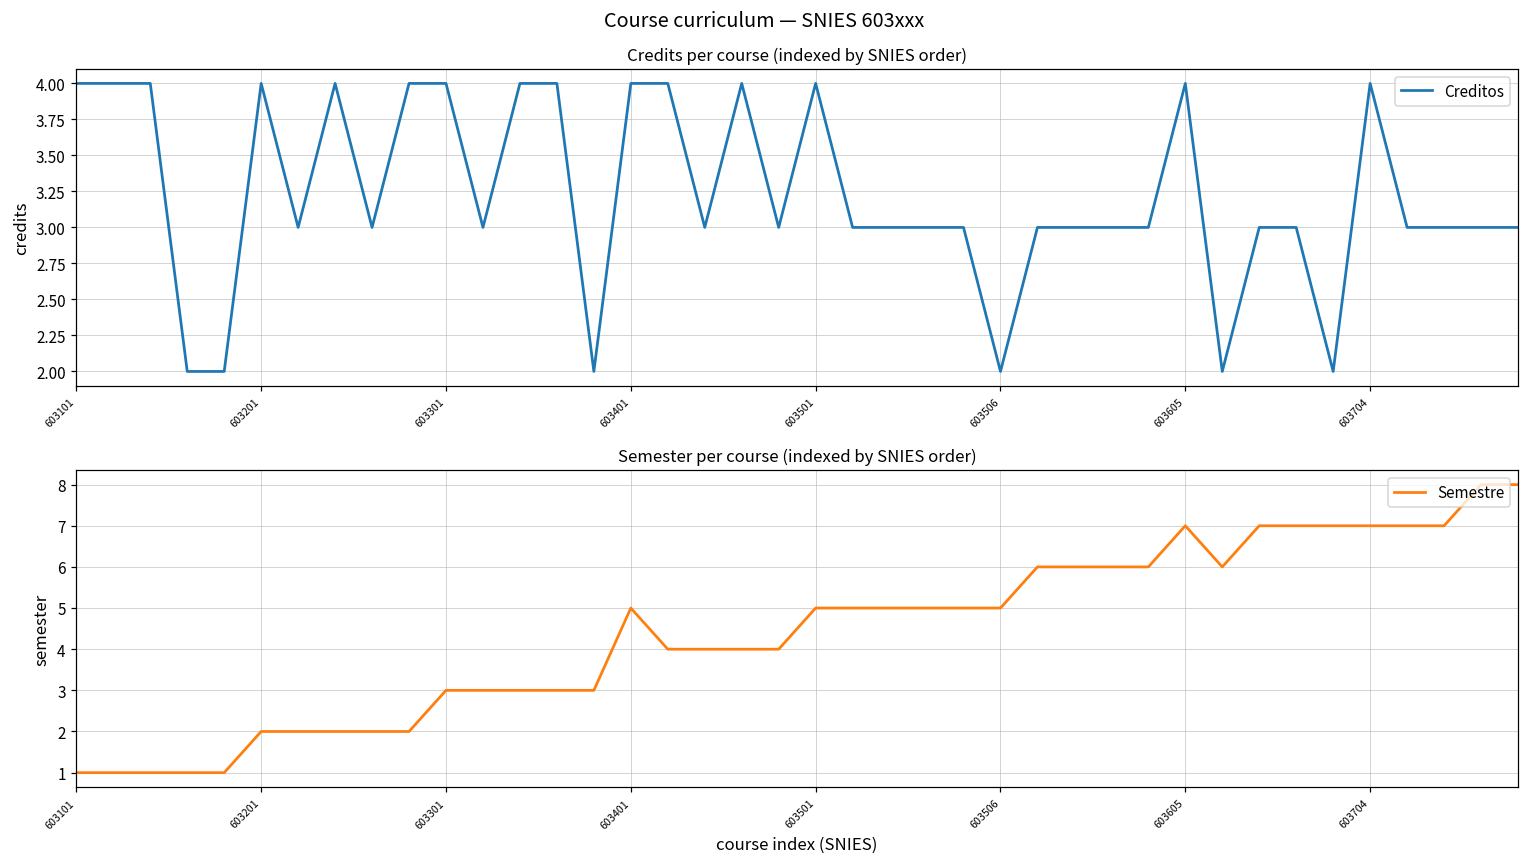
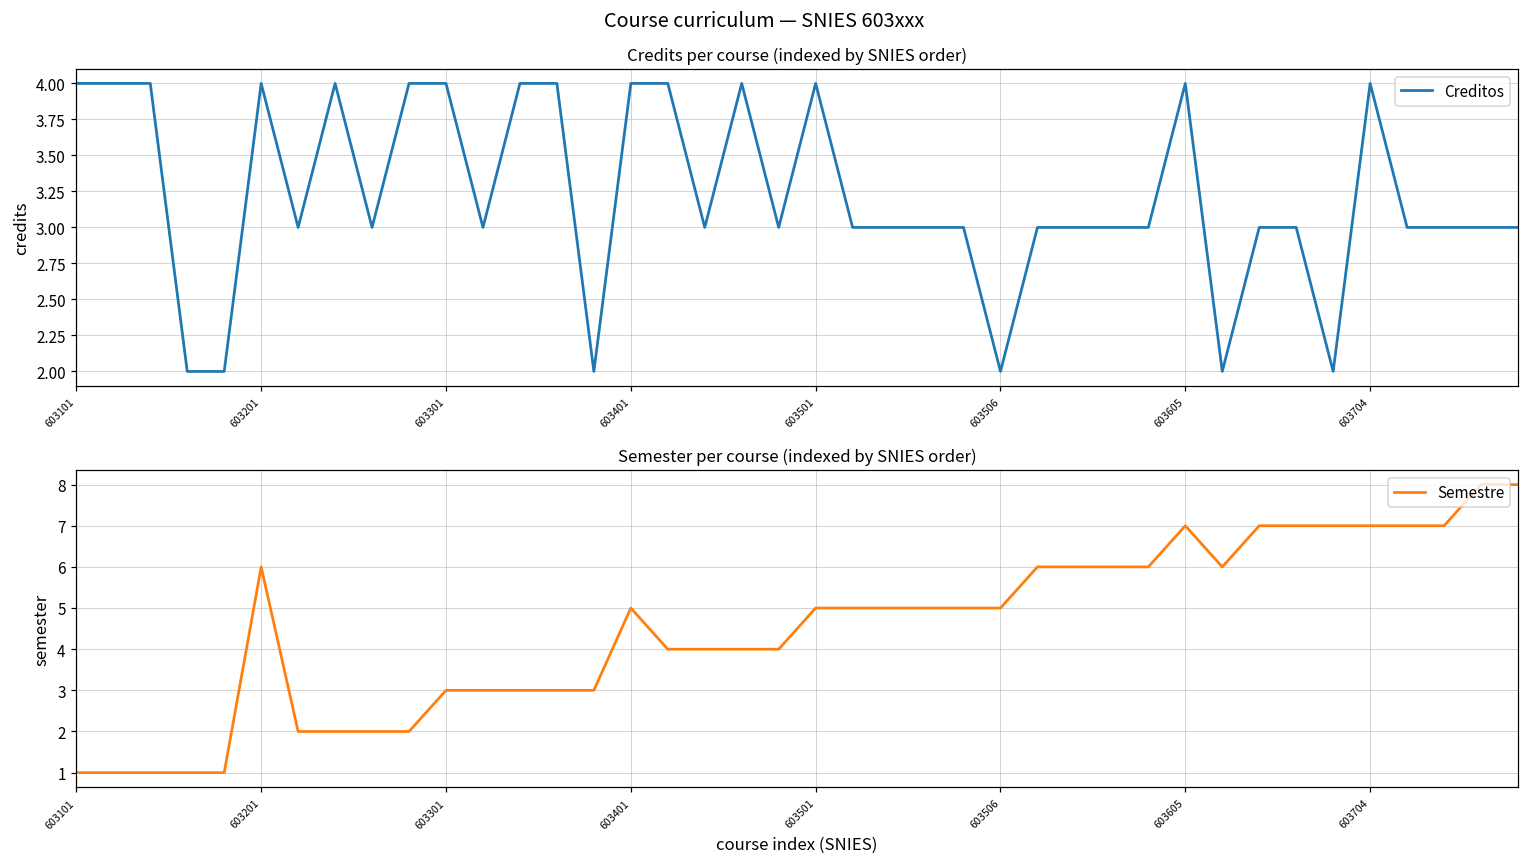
Semester per course (indexed by SNIES order), 603201: 2 -> 6
